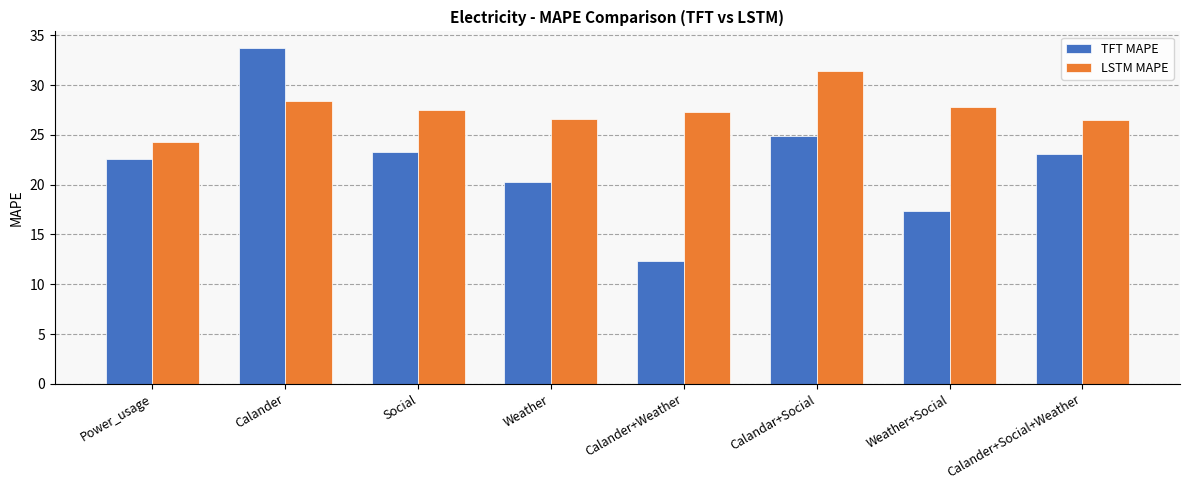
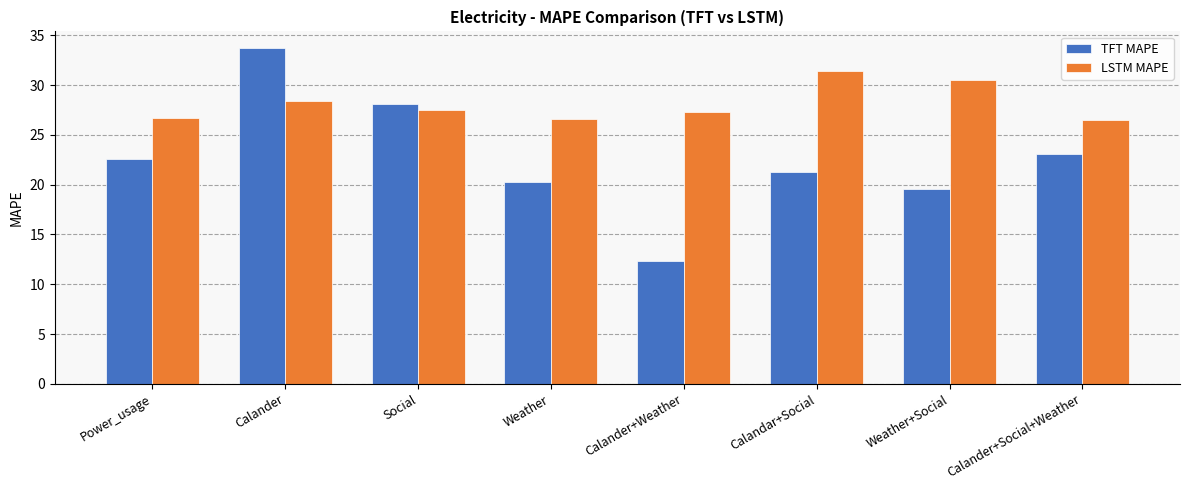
LSTM MAPE, Power_usage: 24 -> 27
TFT MAPE, Social: 23 -> 28
TFT MAPE, Calandar+Social: 25 -> 21
TFT MAPE, Weather+Social: 17 -> 20
LSTM MAPE, Weather+Social: 28 -> 31
